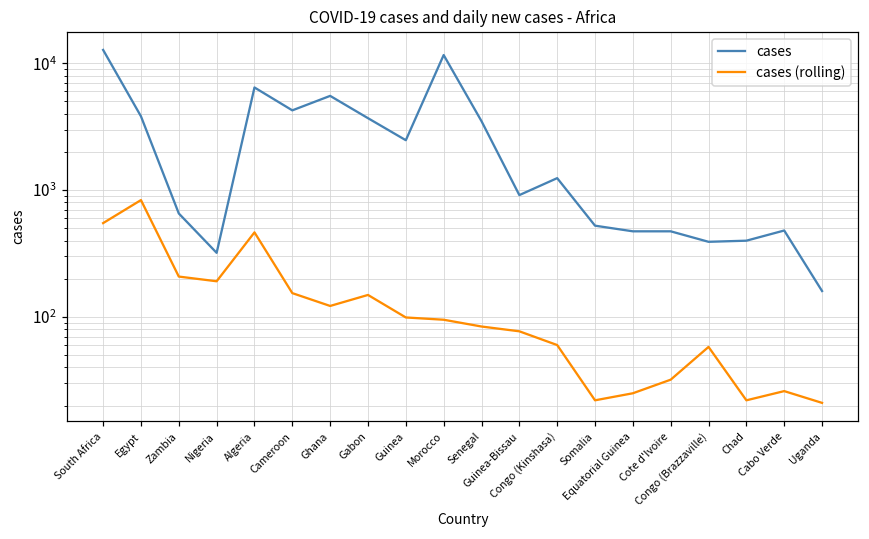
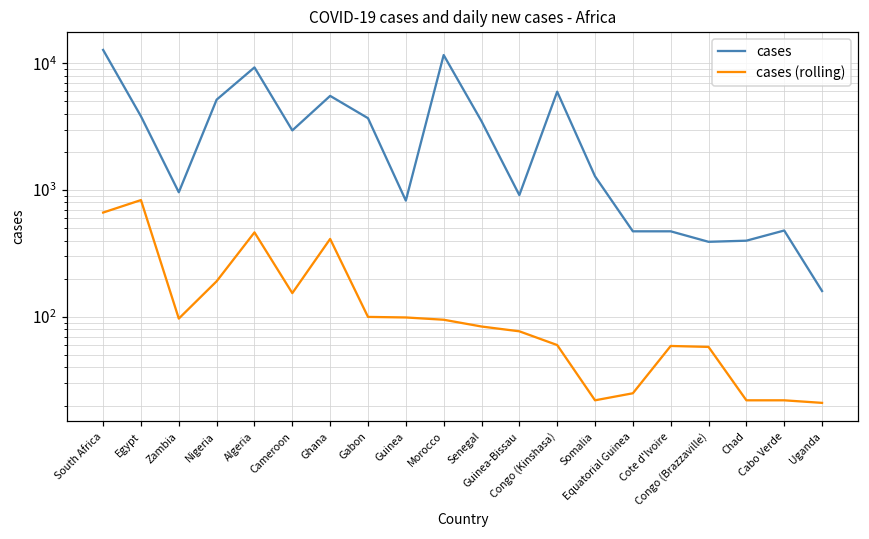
cases (rolling), South Africa: 500 -> 700
cases, Zambia: 700 -> 1000
cases (rolling), Zambia: 210 -> 100
cases, Nigeria: 320 -> 5000
cases, Algeria: 6000 -> 9000
cases, Cameroon: 4300 -> 3000
cases (rolling), Ghana: 120 -> 410
cases (rolling), Gabon: 150 -> 100
cases, Guinea: 2500 -> 800
cases, Congo (Kinshasa): 1200 -> 6000
cases, Somalia: 500 -> 1300
cases (rolling), Cote d'Ivoire: 32 -> 60
cases (rolling), Cabo Verde: 26 -> 22
